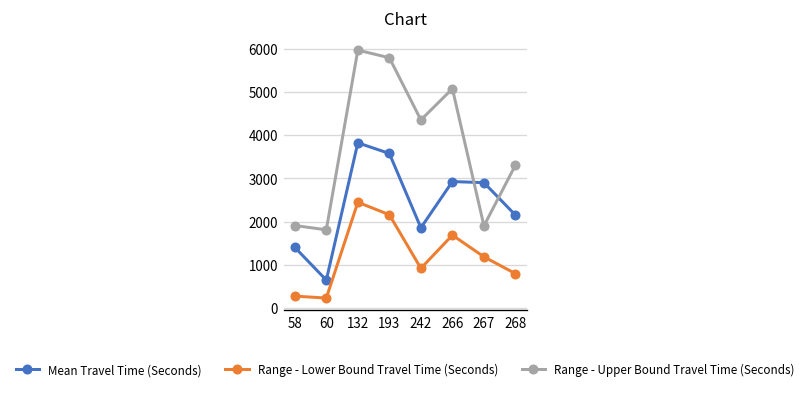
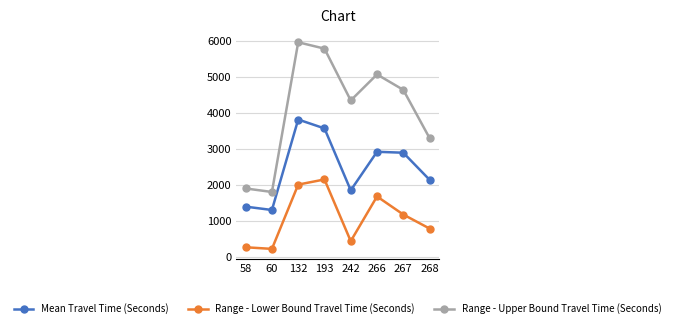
Mean Travel Time (Seconds), 60: 600 -> 1300
Range - Lower Bound Travel Time (Seconds), 132: 2400 -> 2000
Range - Lower Bound Travel Time (Seconds), 242: 900 -> 400
Range - Upper Bound Travel Time (Seconds), 267: 1900 -> 4600
